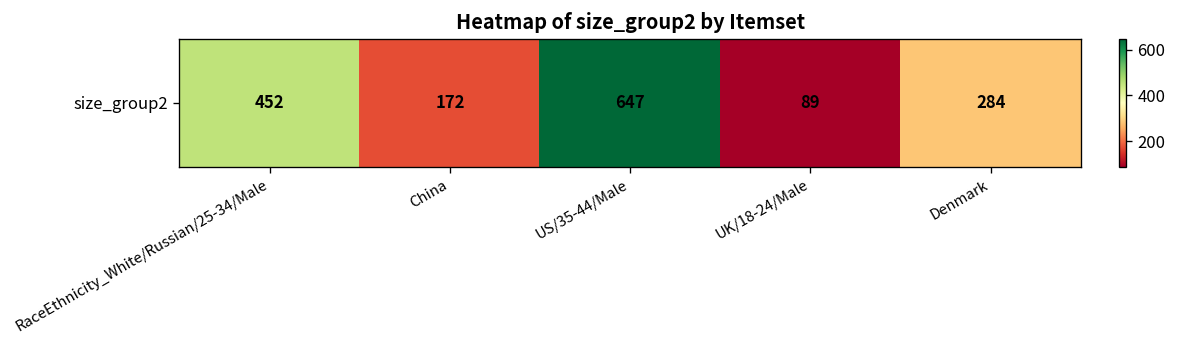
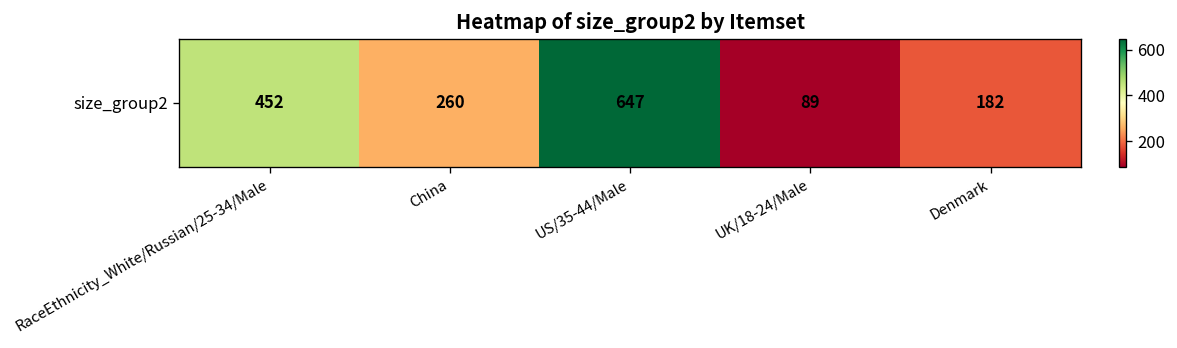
size_group2, China: 172 -> 260
size_group2, Denmark: 284 -> 182
